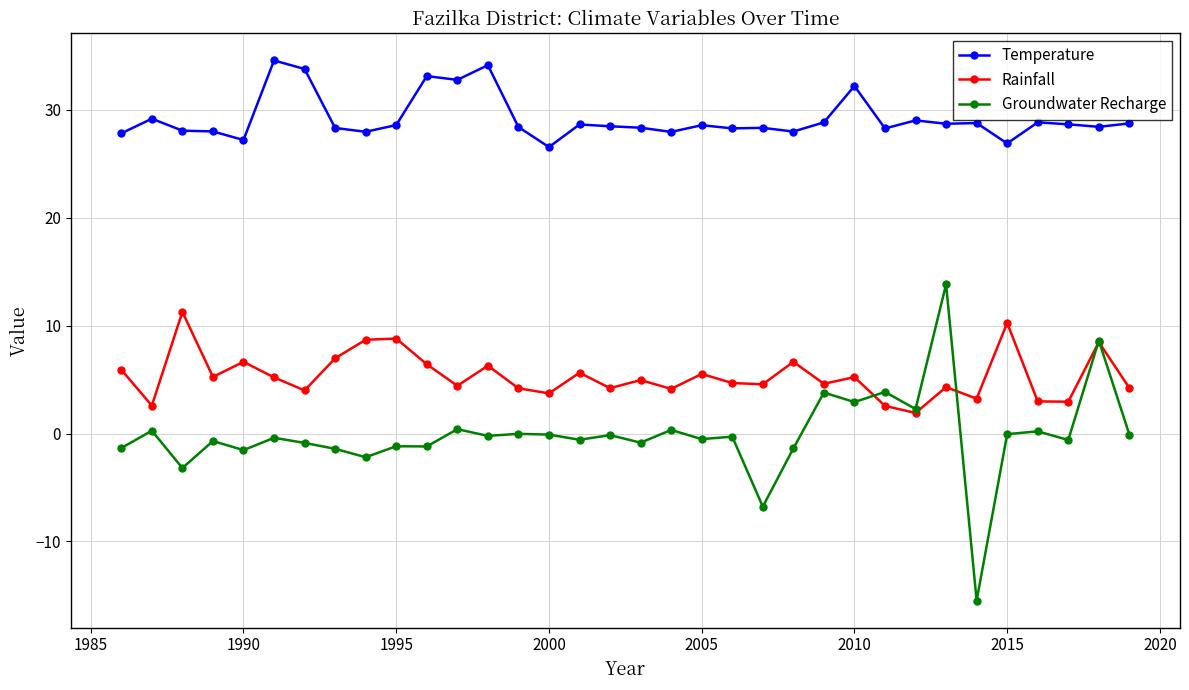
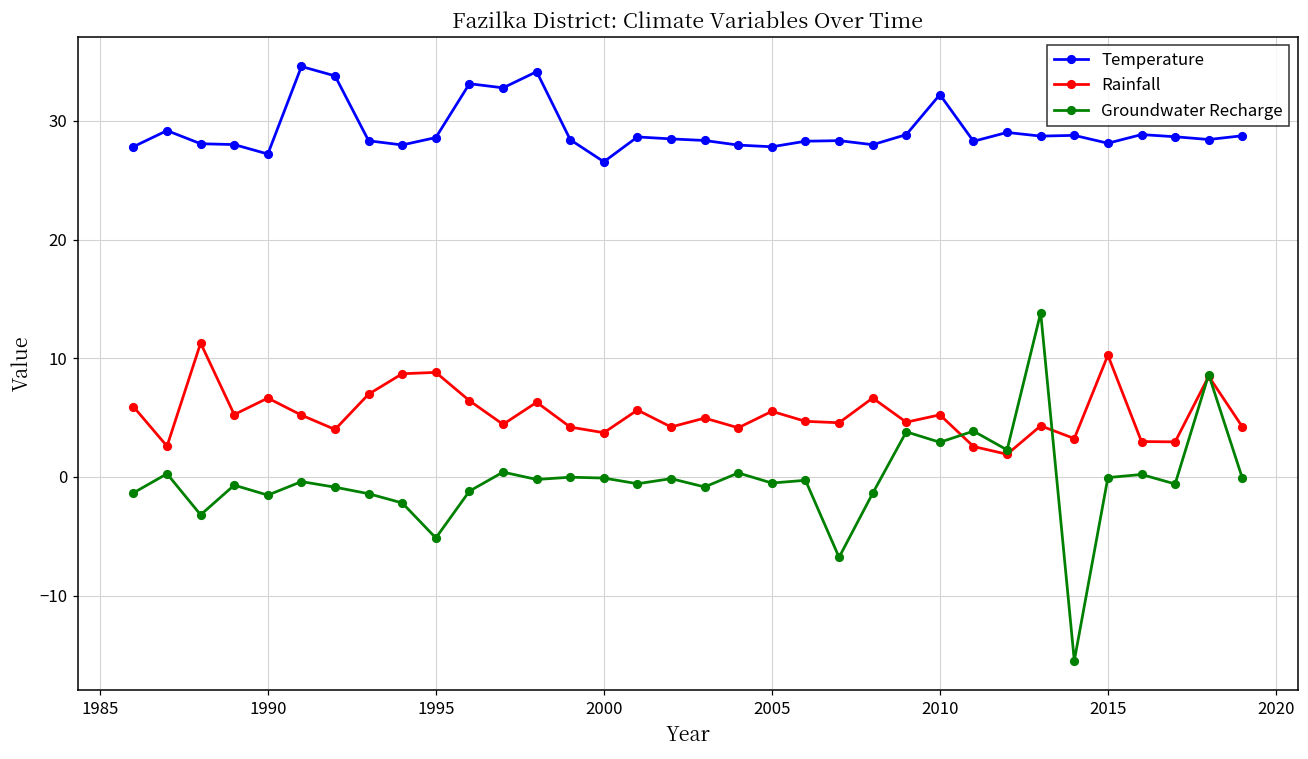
Groundwater Recharge, 1995: -1.2 -> -5.2
Temperature, 2005: 28.6 -> 27.8
Temperature, 2015: 26.9 -> 28.1
